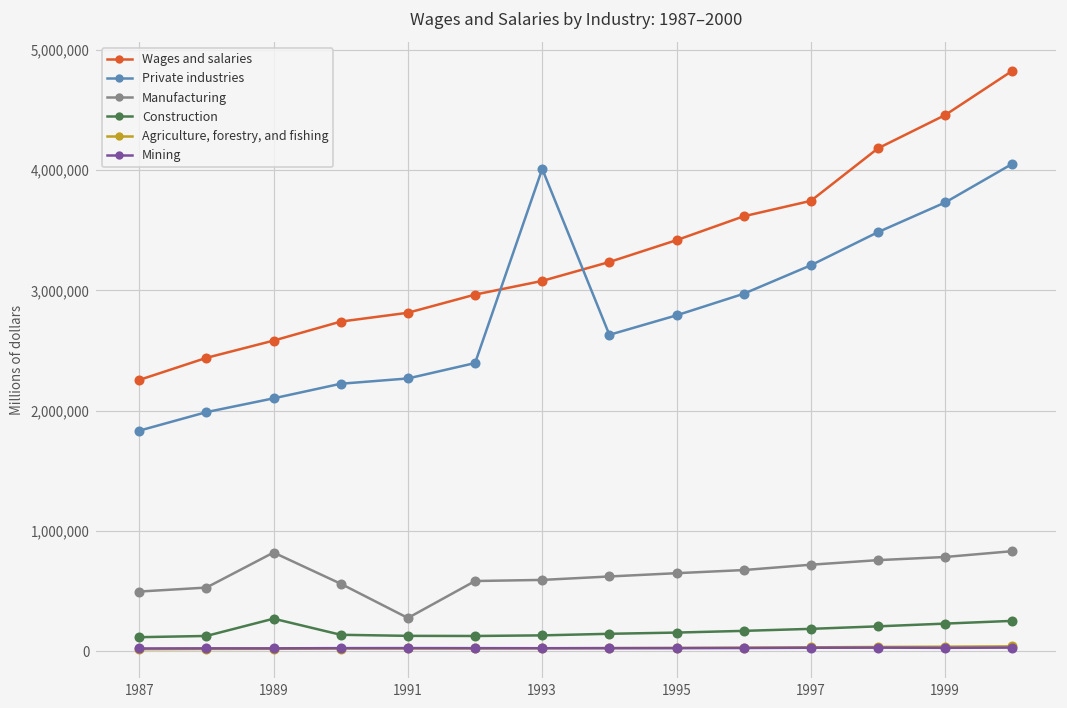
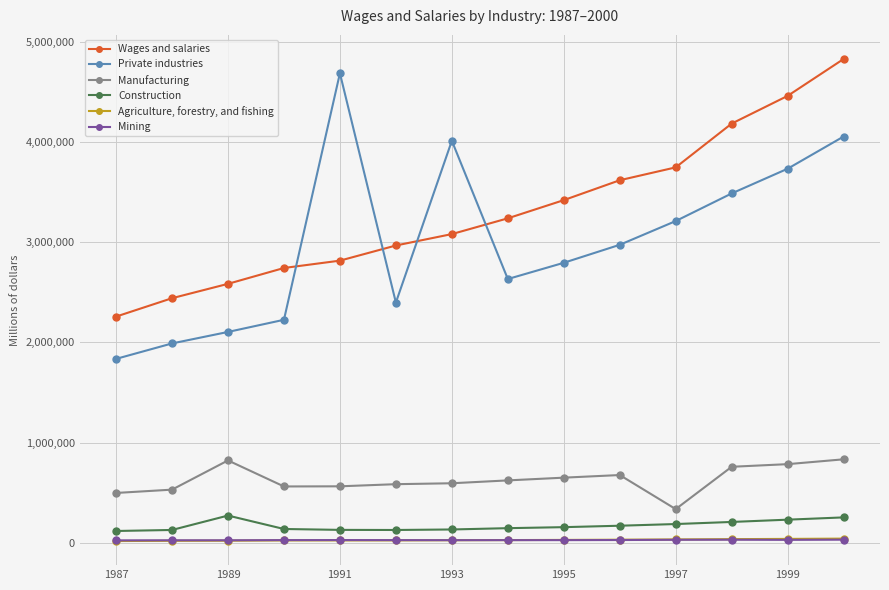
Private industries, 1991: 2,270,000 -> 4,680,000
Manufacturing, 1991: 280,000 -> 560,000
Manufacturing, 1997: 720,000 -> 340,000
